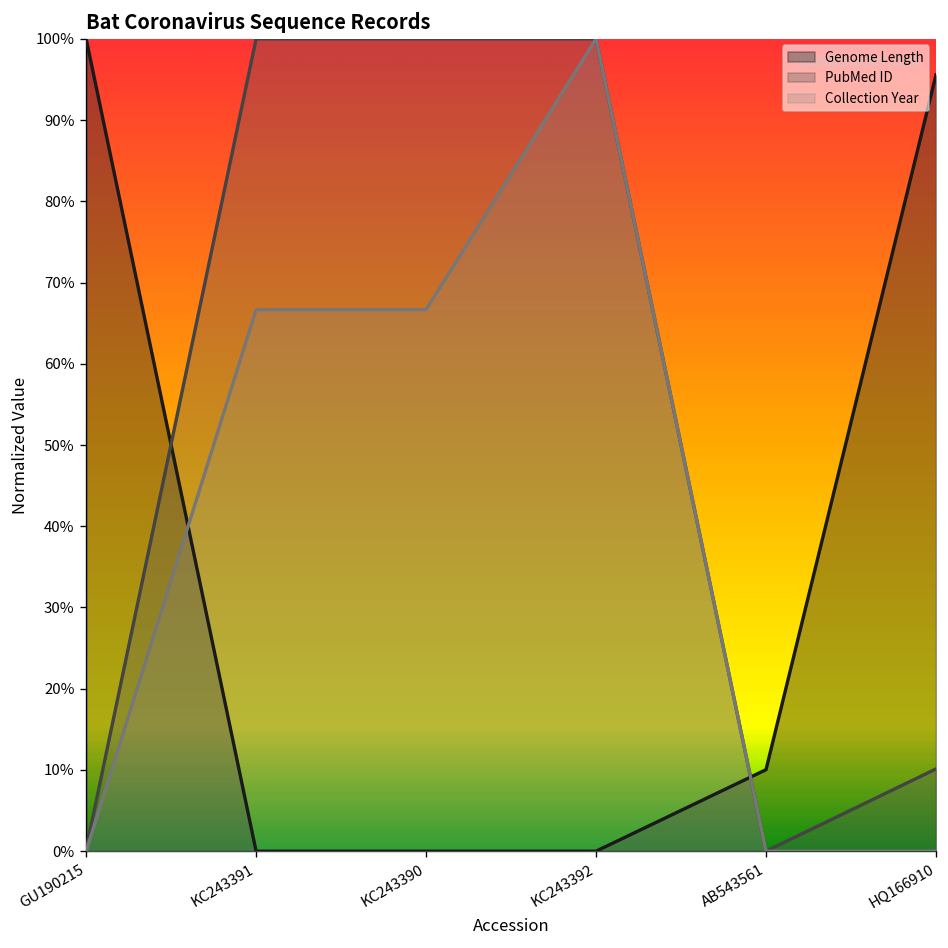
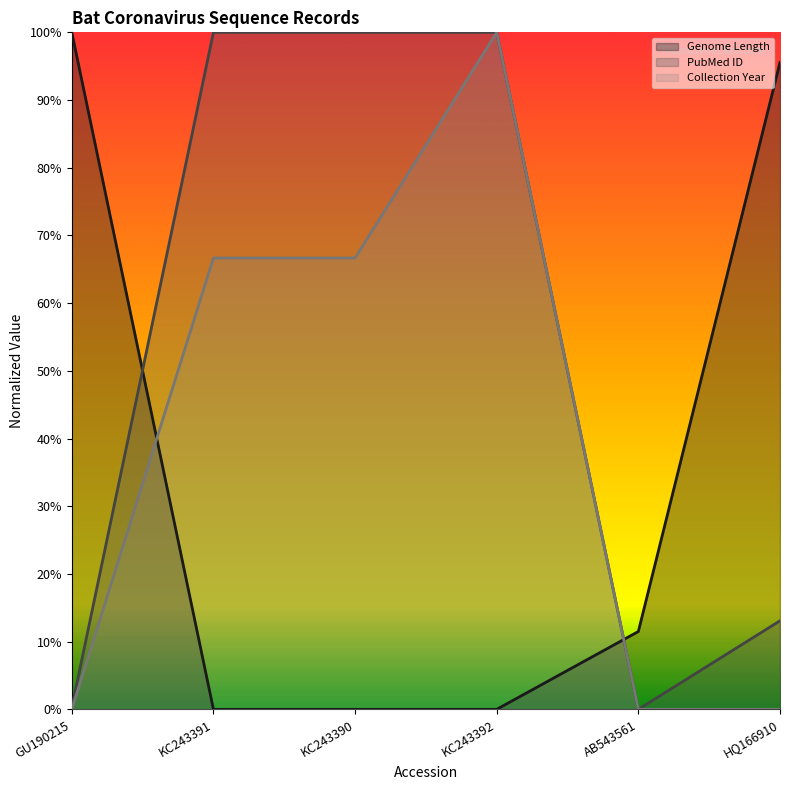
Genome Length, AB543561: 10% -> 11%
PubMed ID, HQ166910: 10% -> 13%
